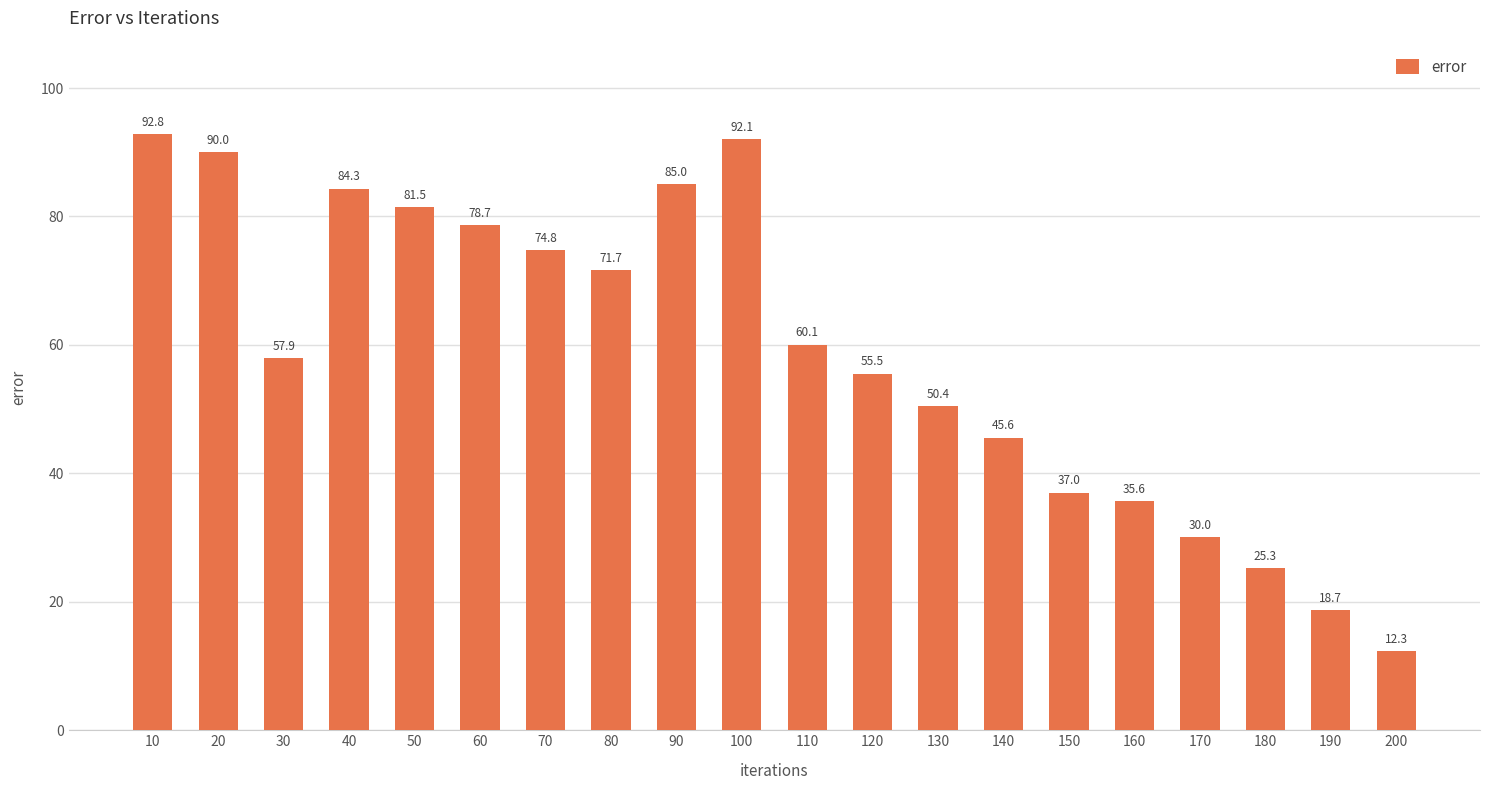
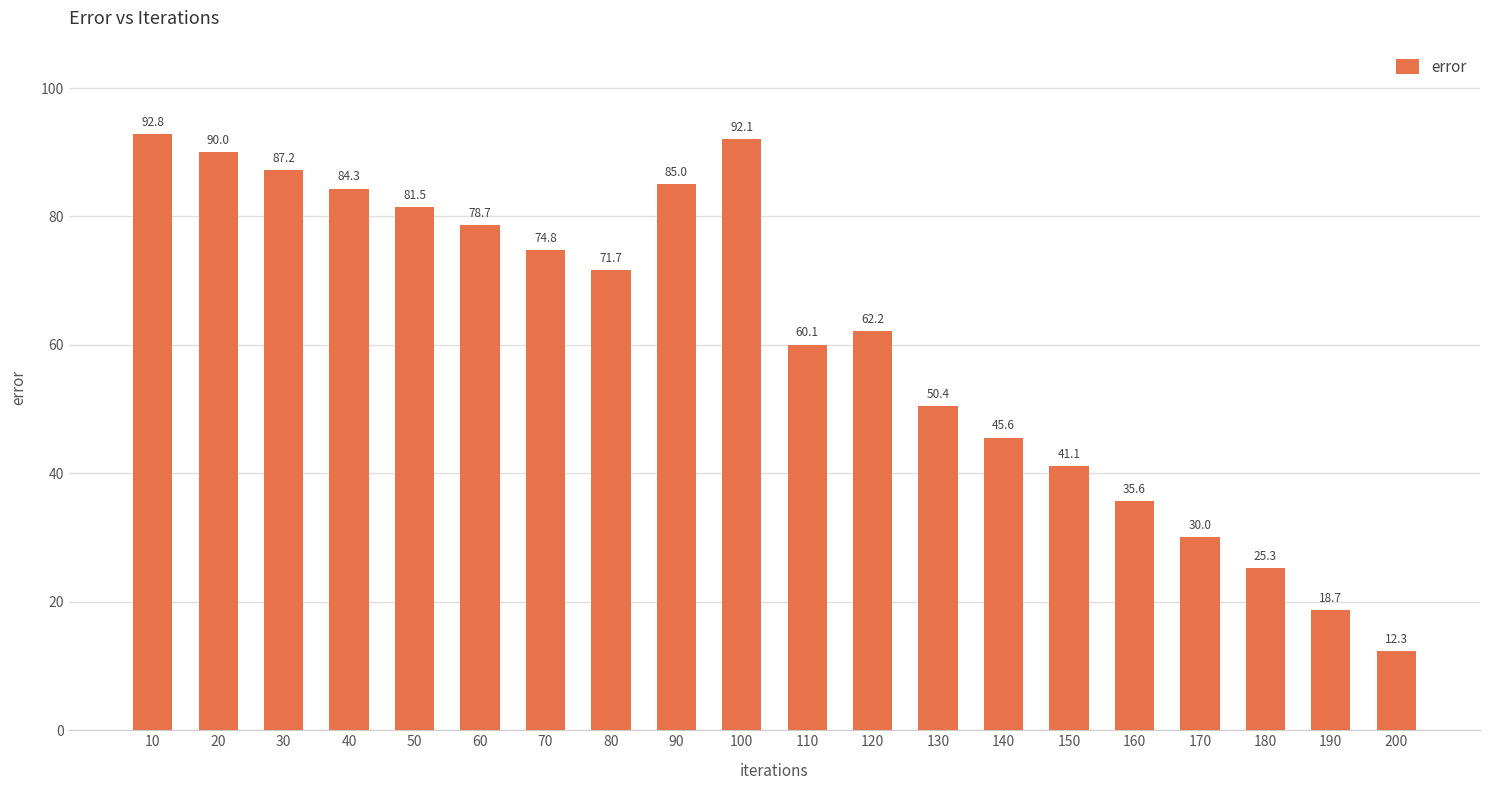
30: 57.9 -> 87.2
120: 55.5 -> 62.2
150: 37.0 -> 41.1
